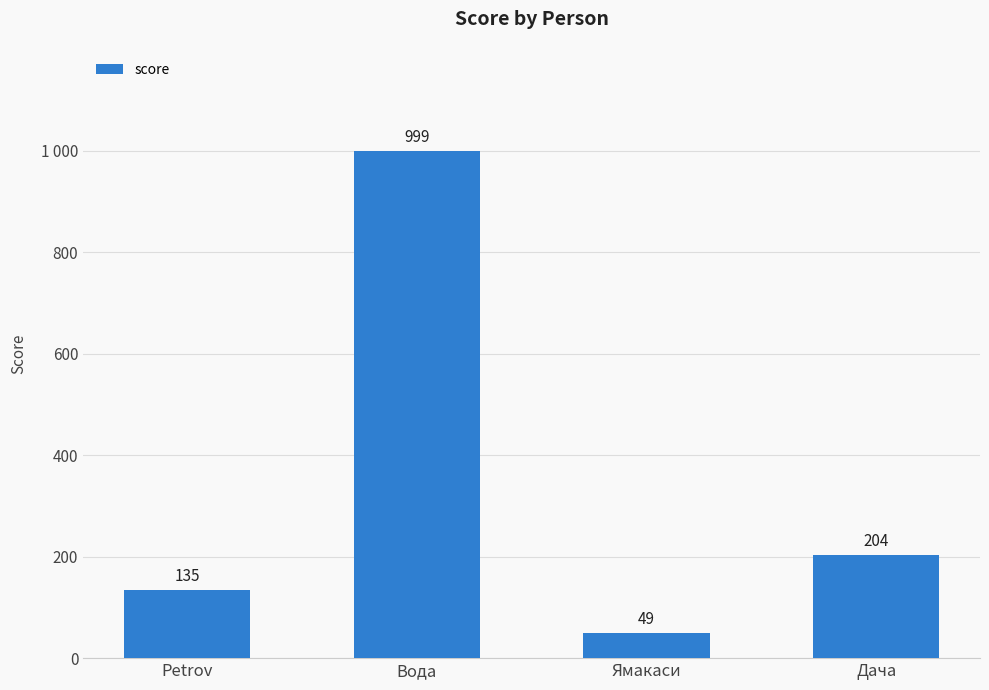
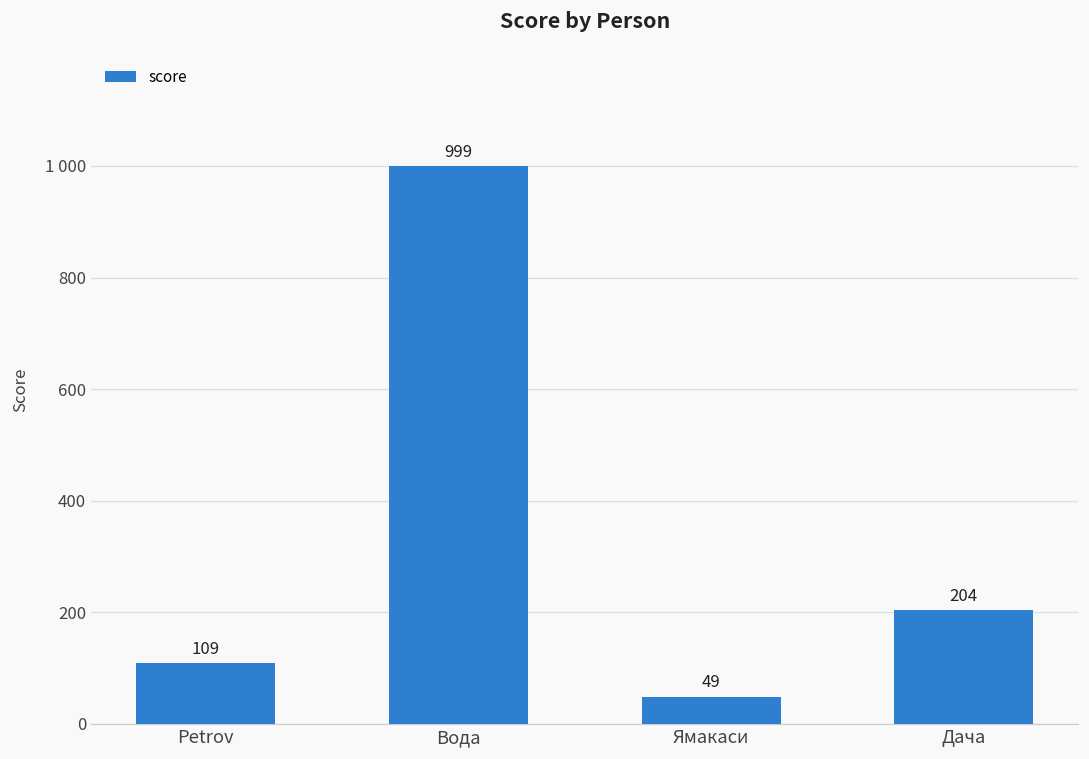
Petrov: 135 -> 109
